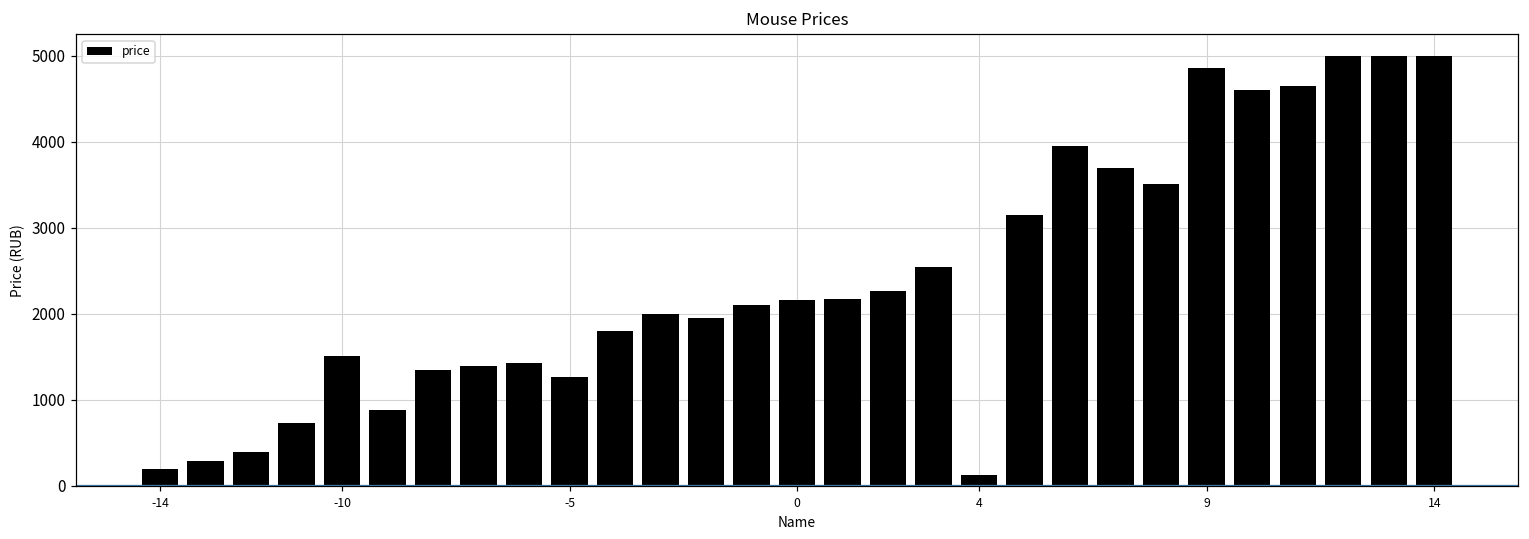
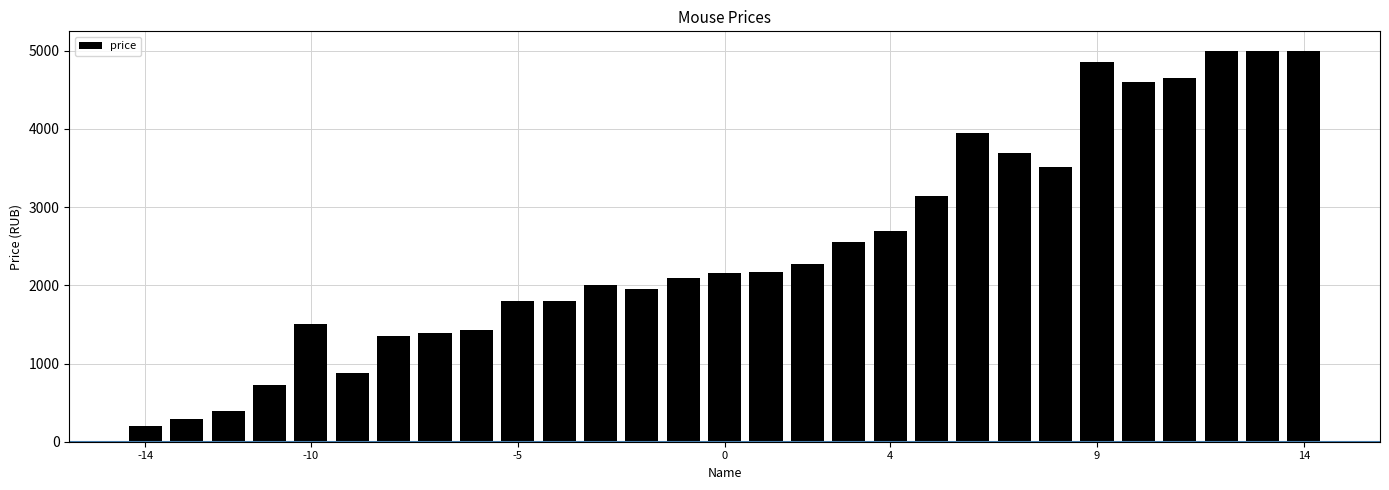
-5: 1300 -> 1800
4: 100 -> 2700
